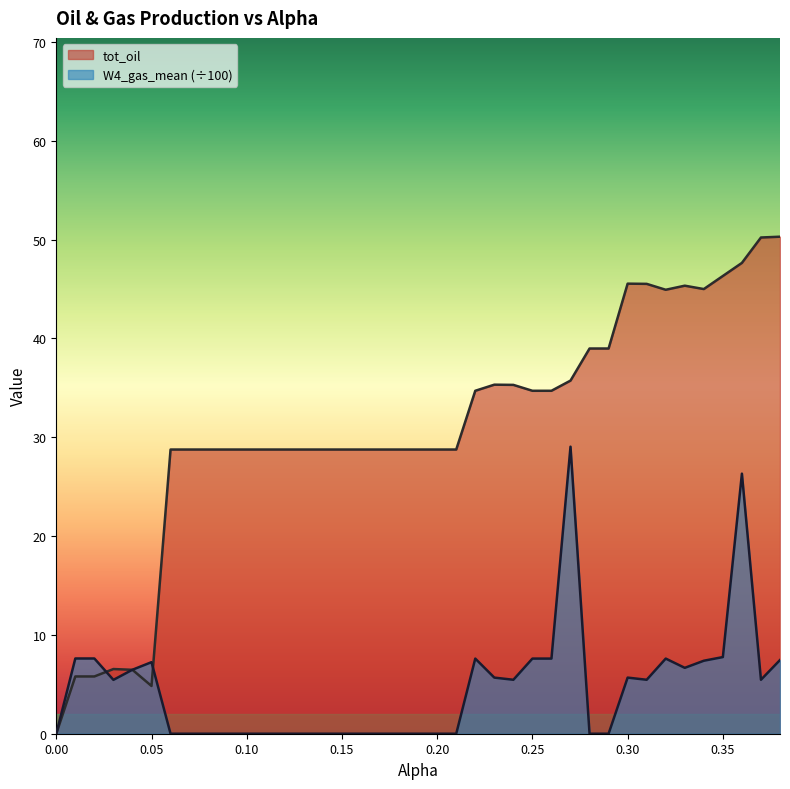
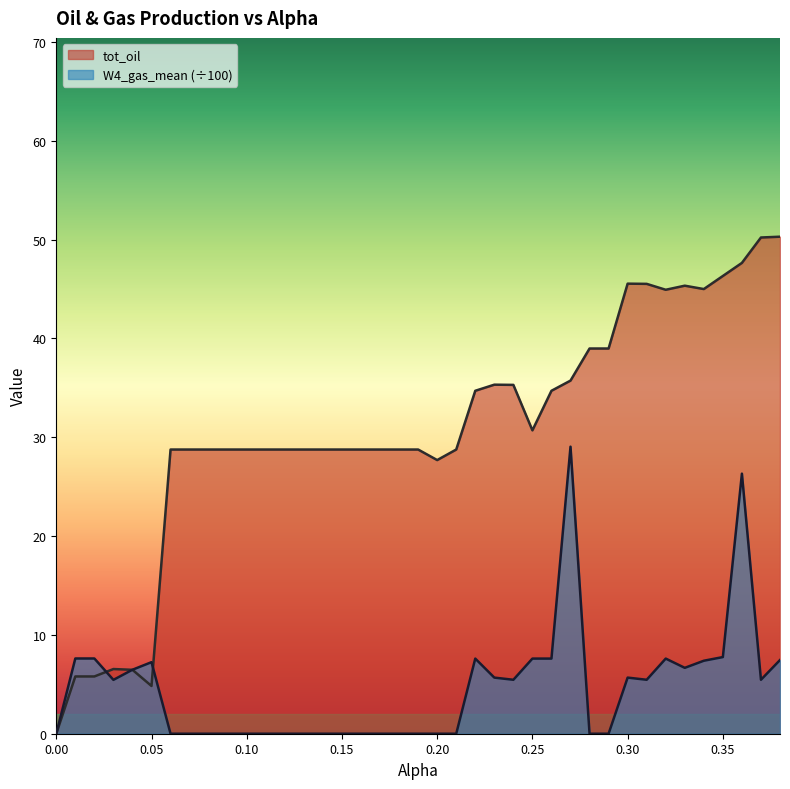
tot_oil, 0.20: 29 -> 28
tot_oil, 0.25: 35 -> 31
